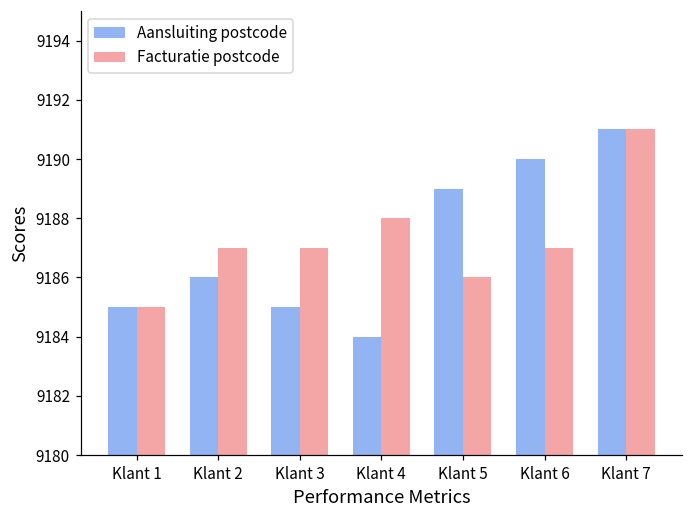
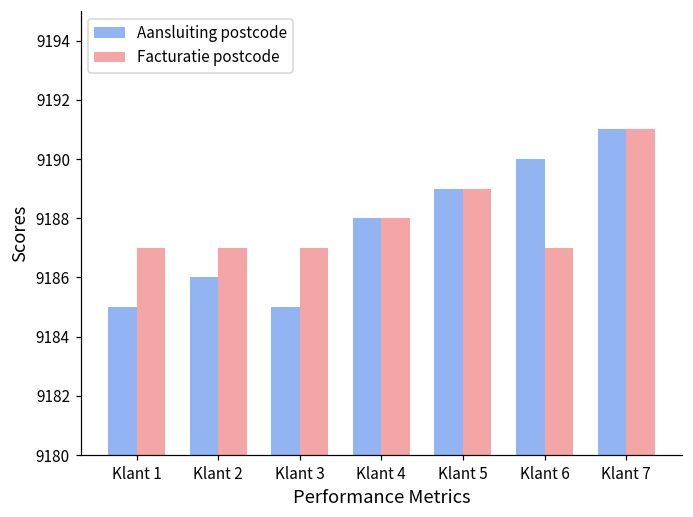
Facturatie postcode, Klant 1: 9185 -> 9187
Aansluiting postcode, Klant 4: 9184 -> 9188
Facturatie postcode, Klant 5: 9186 -> 9189
